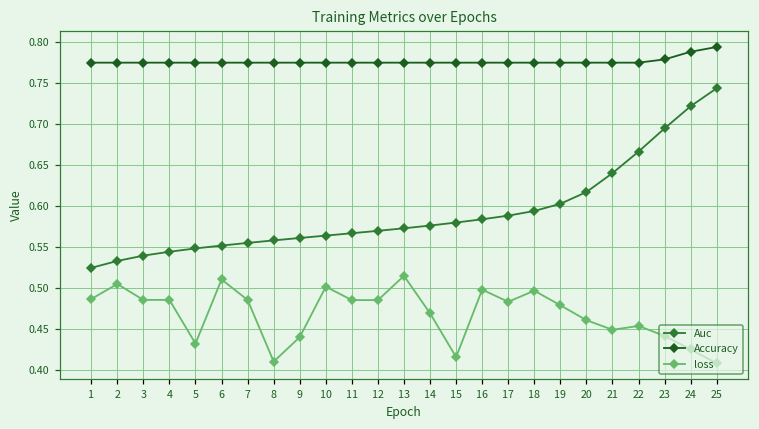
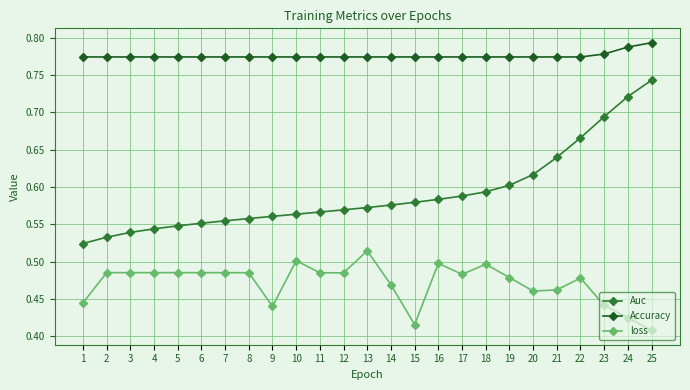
loss, 1: 0.49 -> 0.45
loss, 2: 0.50 -> 0.49
loss, 5: 0.43 -> 0.49
loss, 6: 0.51 -> 0.49
loss, 8: 0.41 -> 0.49
loss, 21: 0.45 -> 0.46
loss, 22: 0.45 -> 0.48
